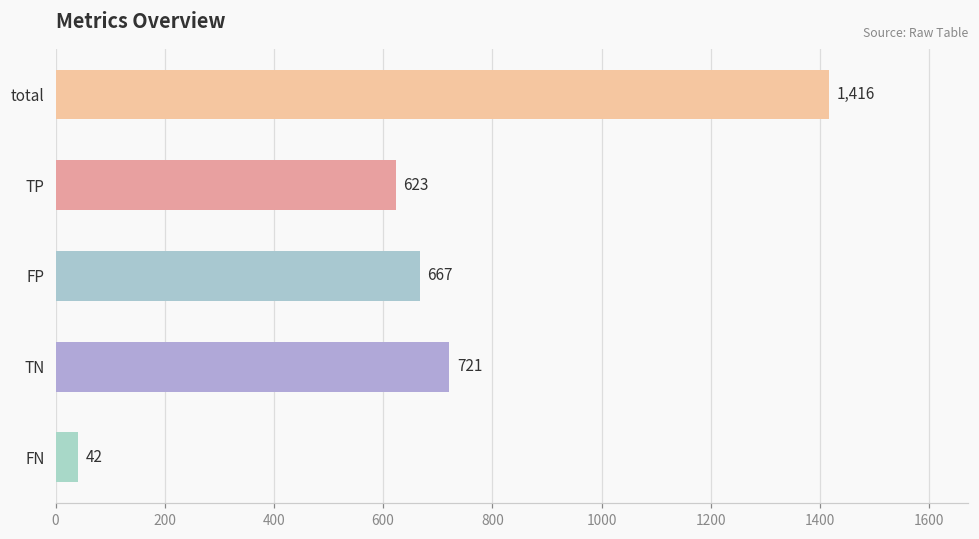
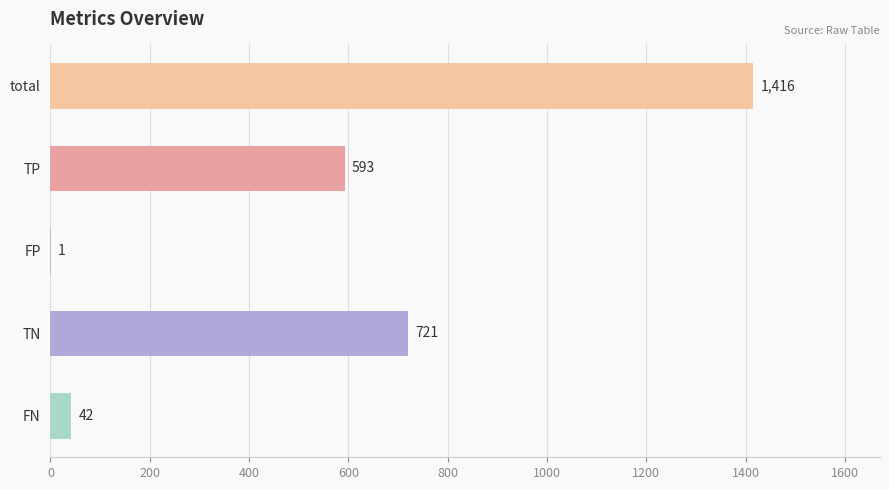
TP: 623 -> 593
FP: 667 -> 1
